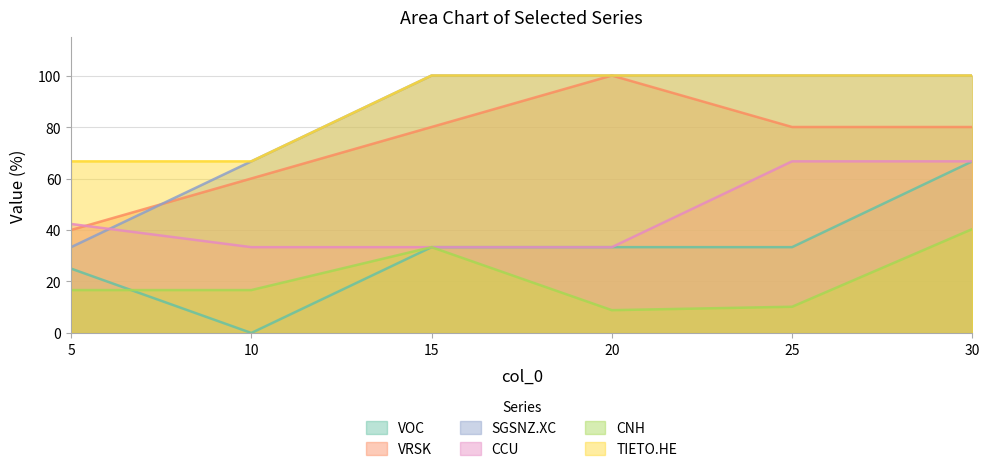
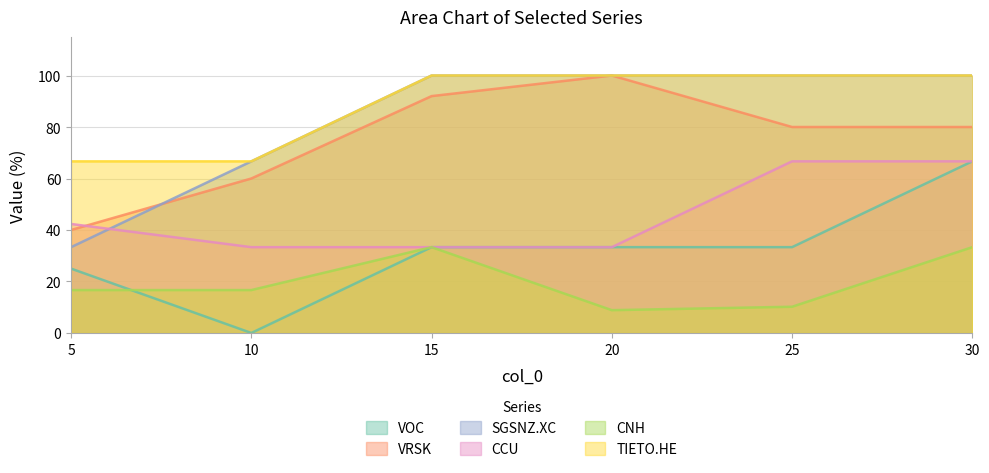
VRSK, 15: 80 -> 92
CNH, 30: 40 -> 33
